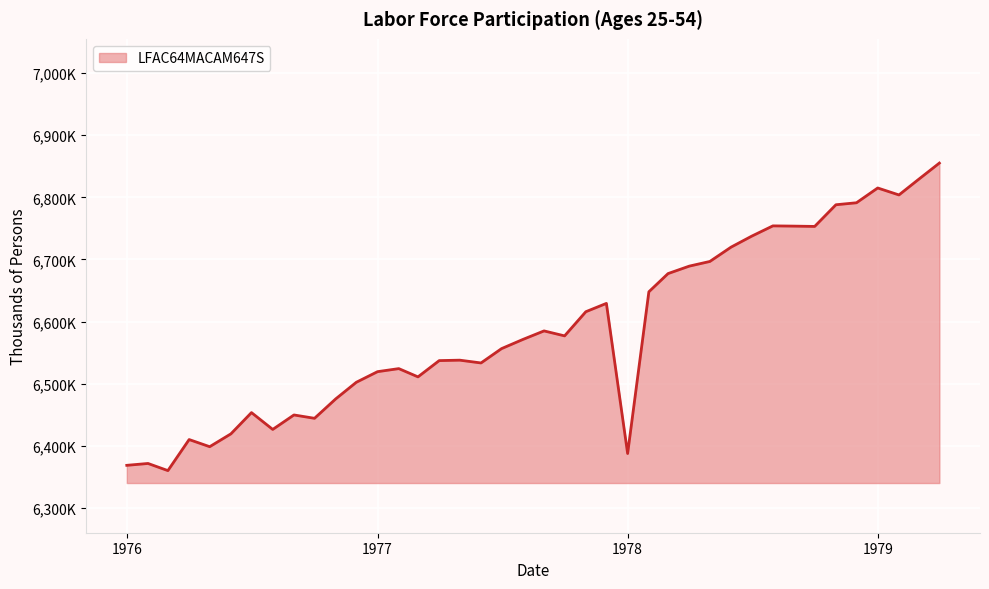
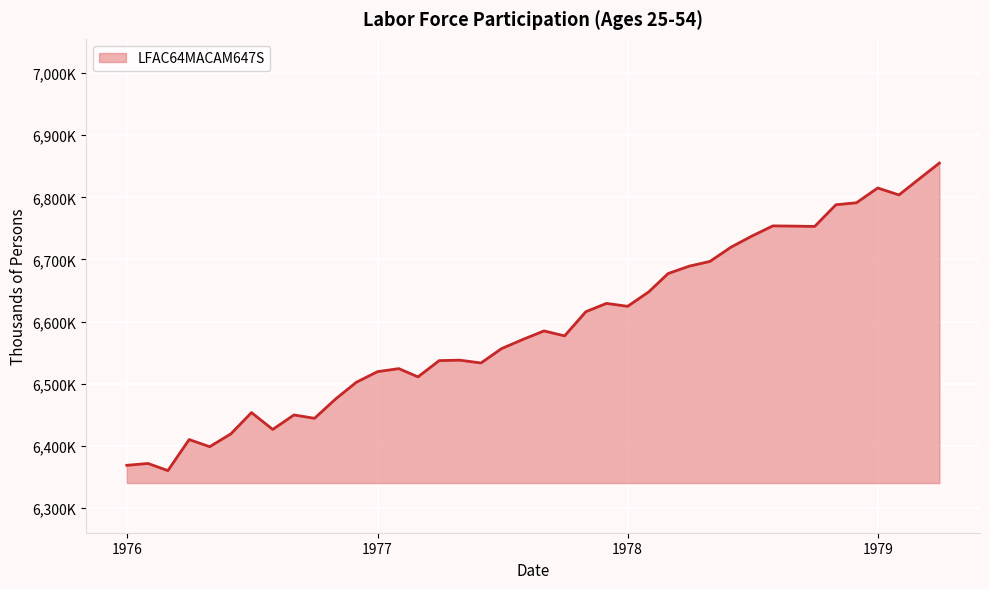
1978: 6,390,000 -> 6,620,000
